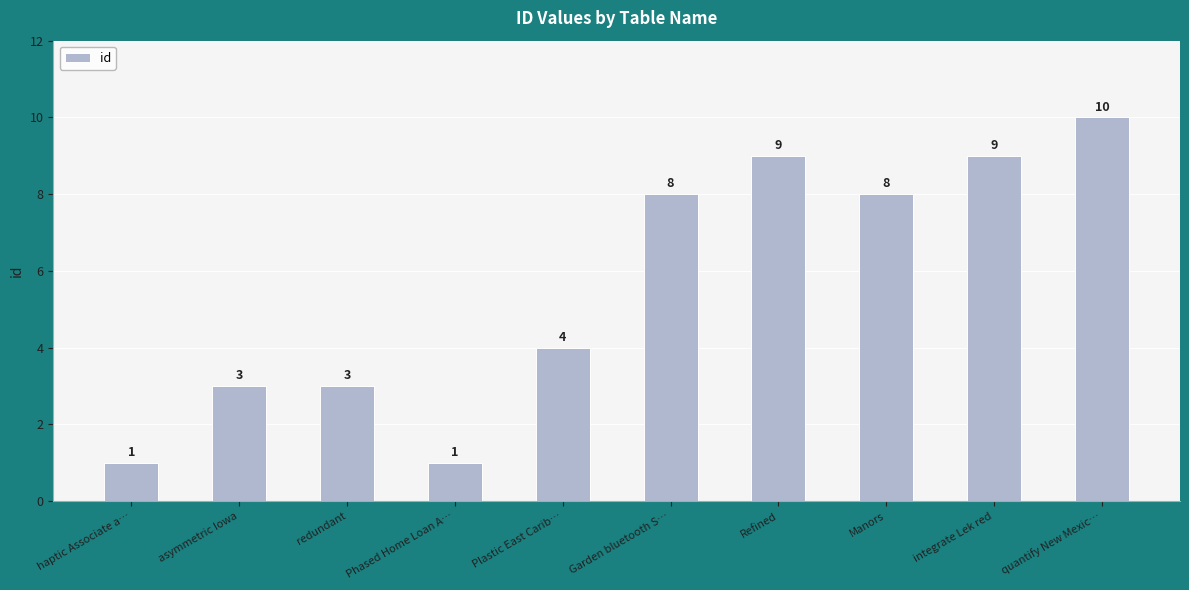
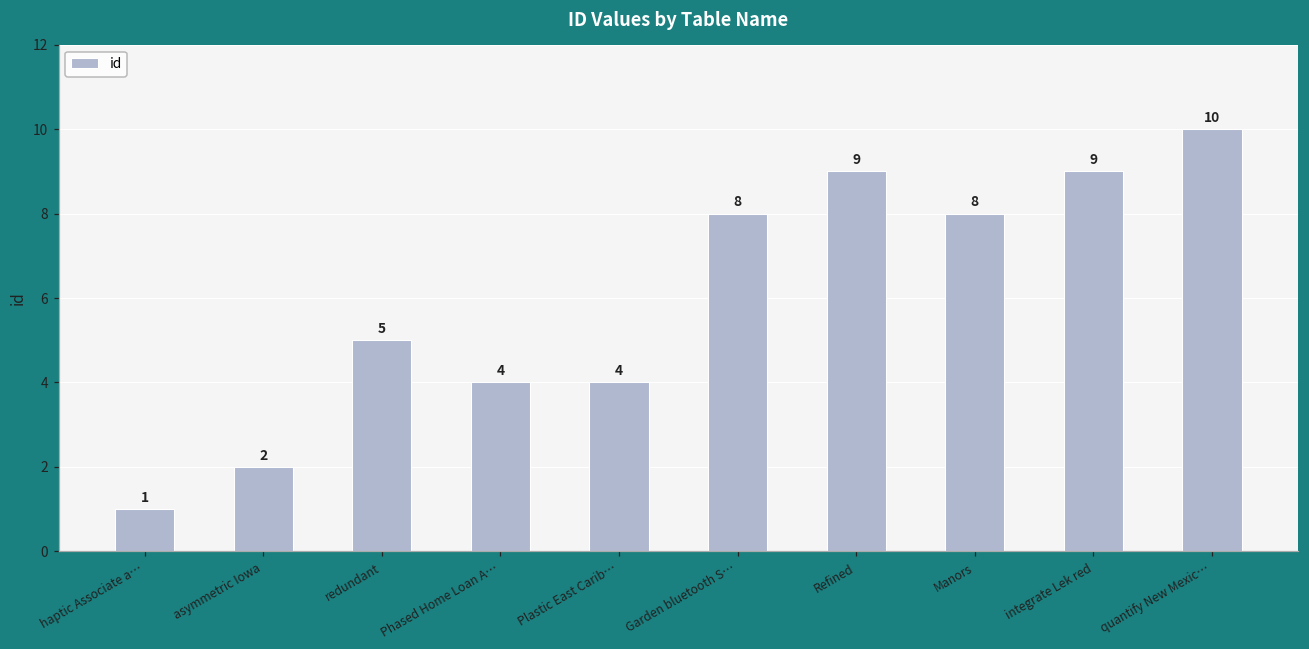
asymmetric Iowa: 3 -> 2
redundant: 3 -> 5
Phased Home Loan A…: 1 -> 4
